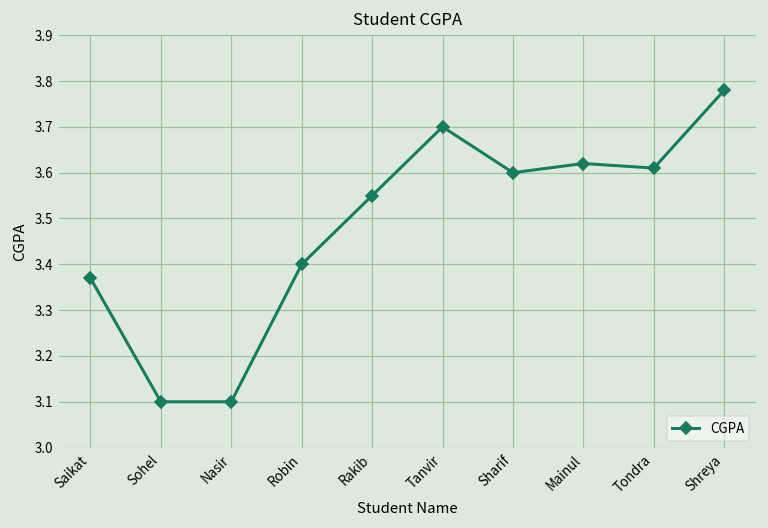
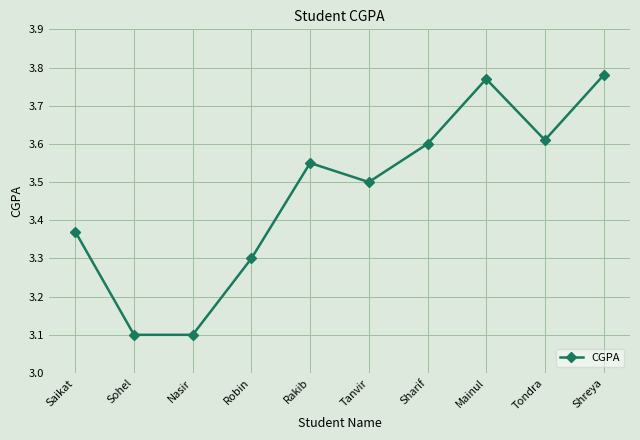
Robin: 3.4 -> 3.3
Tanvir: 3.7 -> 3.5
Mainul: 3.62 -> 3.77
